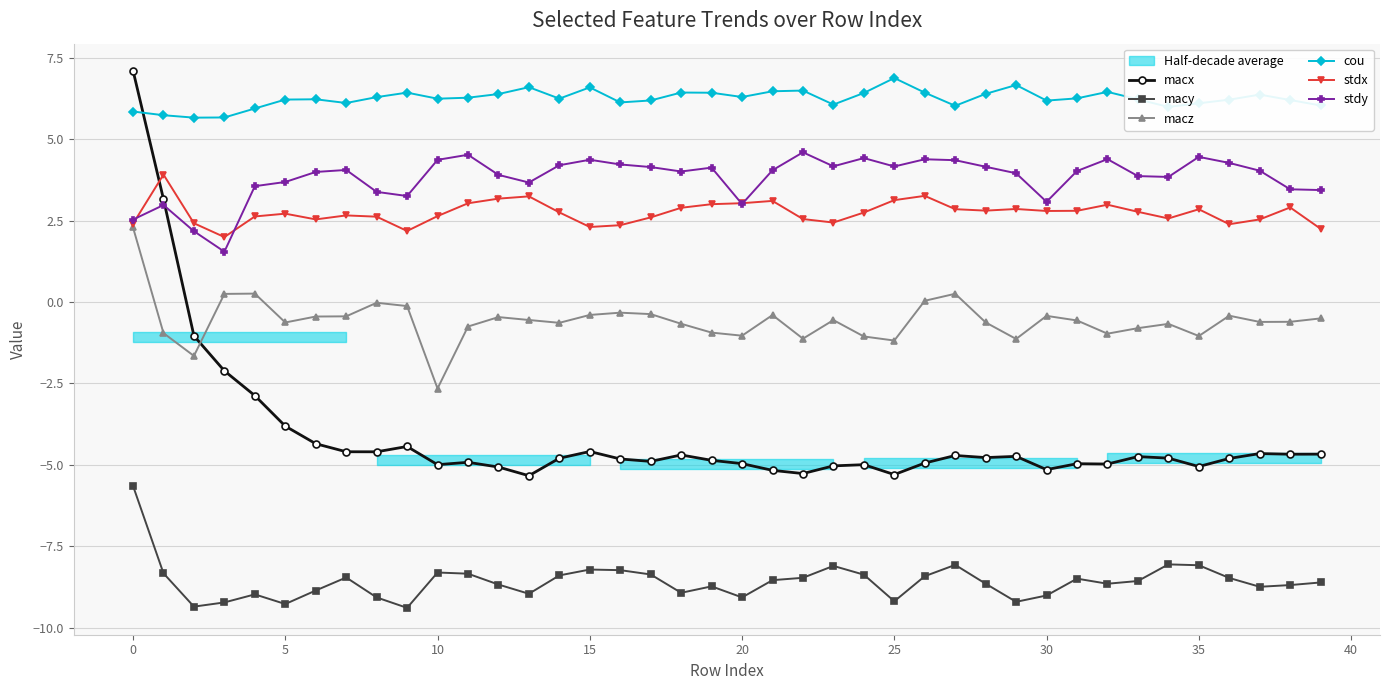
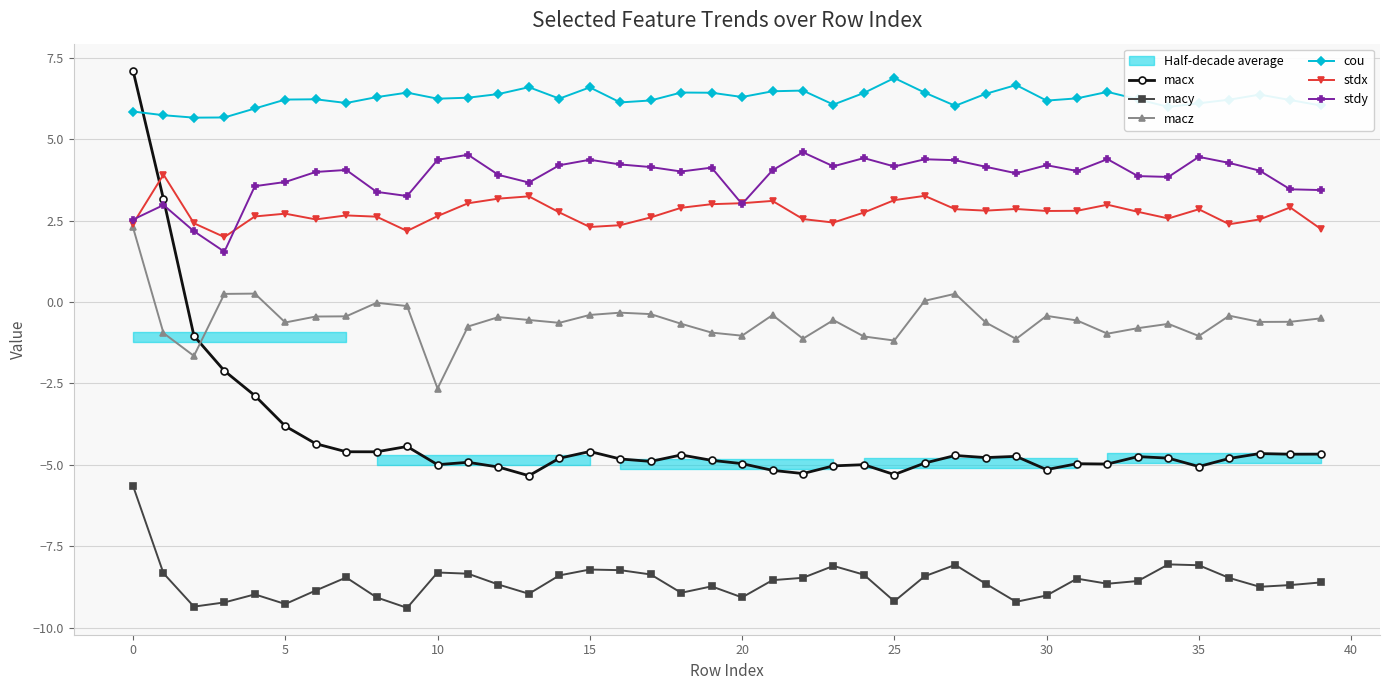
stdy, 30: 3.1 -> 4.2
